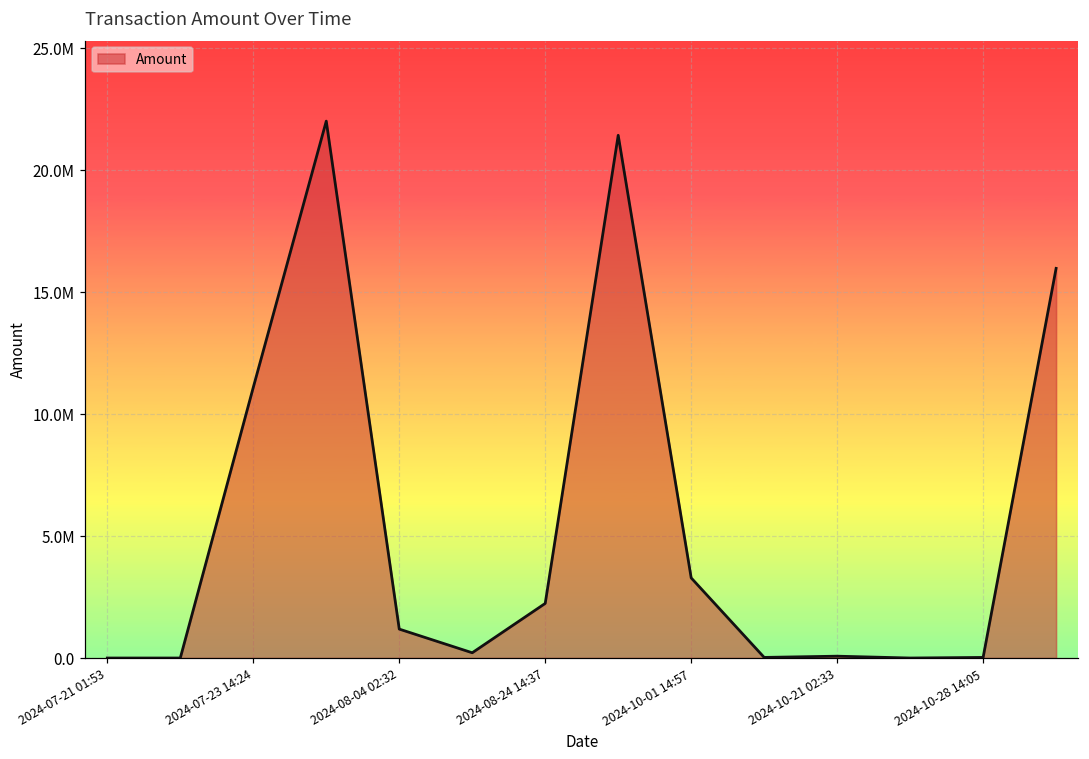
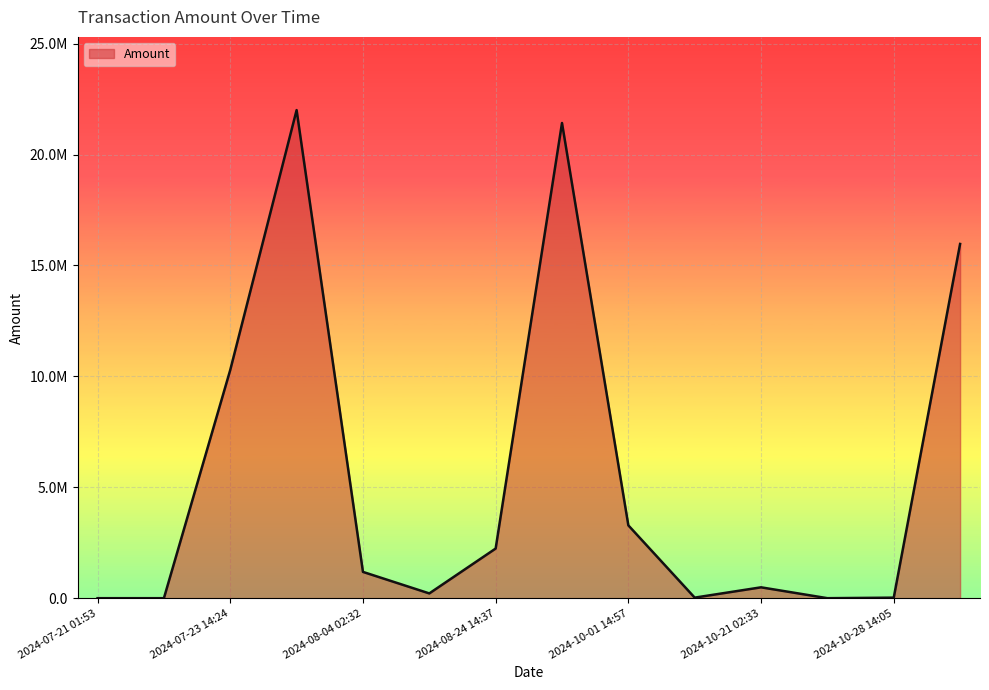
2024-07-23 14:24: 11100000 -> 10300000
2024-10-21 02:33: 100000 -> 500000
